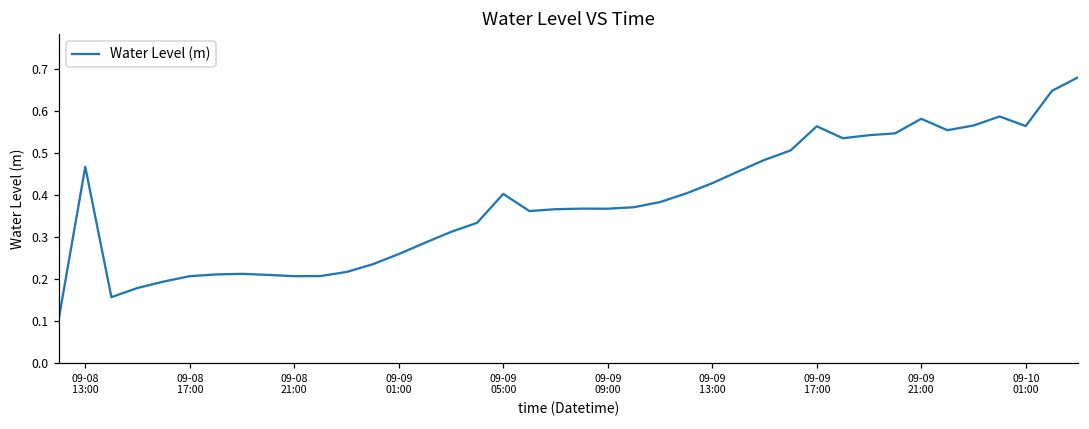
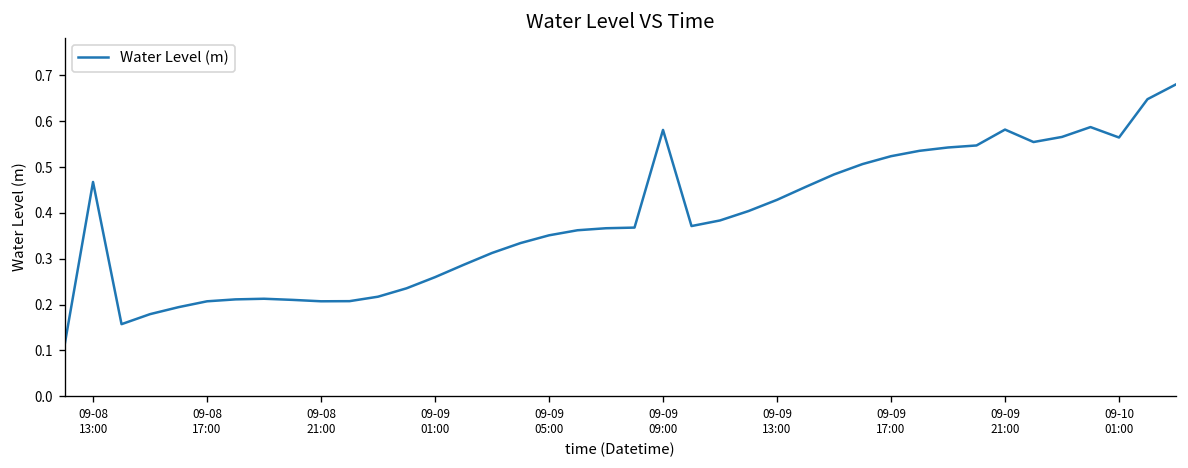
09-09 05:00: 0.40 -> 0.35
09-09 09:00: 0.37 -> 0.58
09-09 17:00: 0.56 -> 0.52
